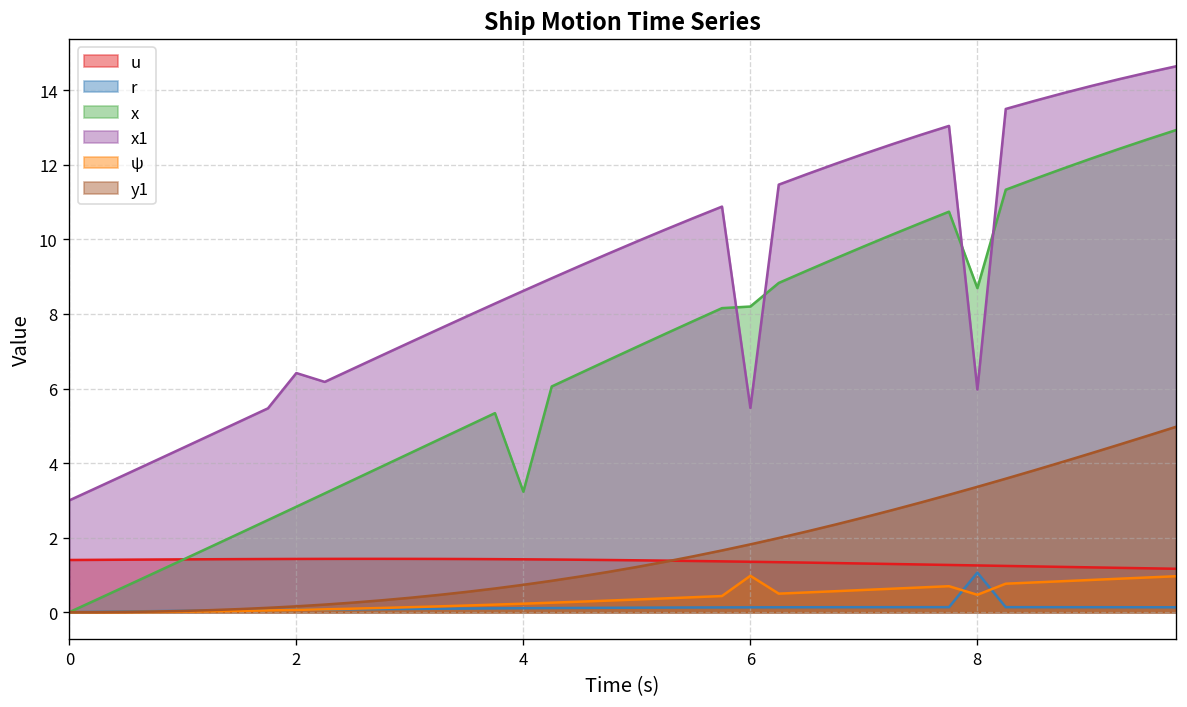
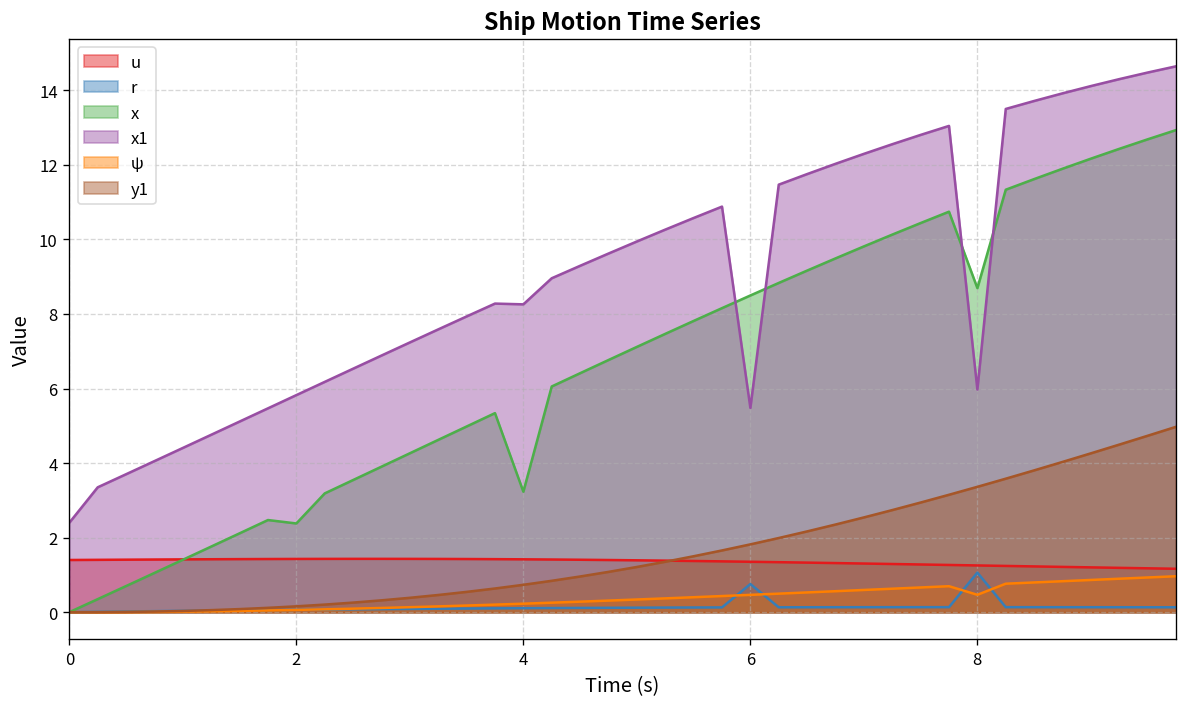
x1, 0: 3.0 -> 2.4
x, 2: 2.8 -> 2.4
x1, 2: 6.4 -> 5.8
x1, 4: 8.6 -> 8.3
r, 6: 0.1 -> 0.8
x, 6: 8.2 -> 8.5
ψ, 6: 1.0 -> 0.5
